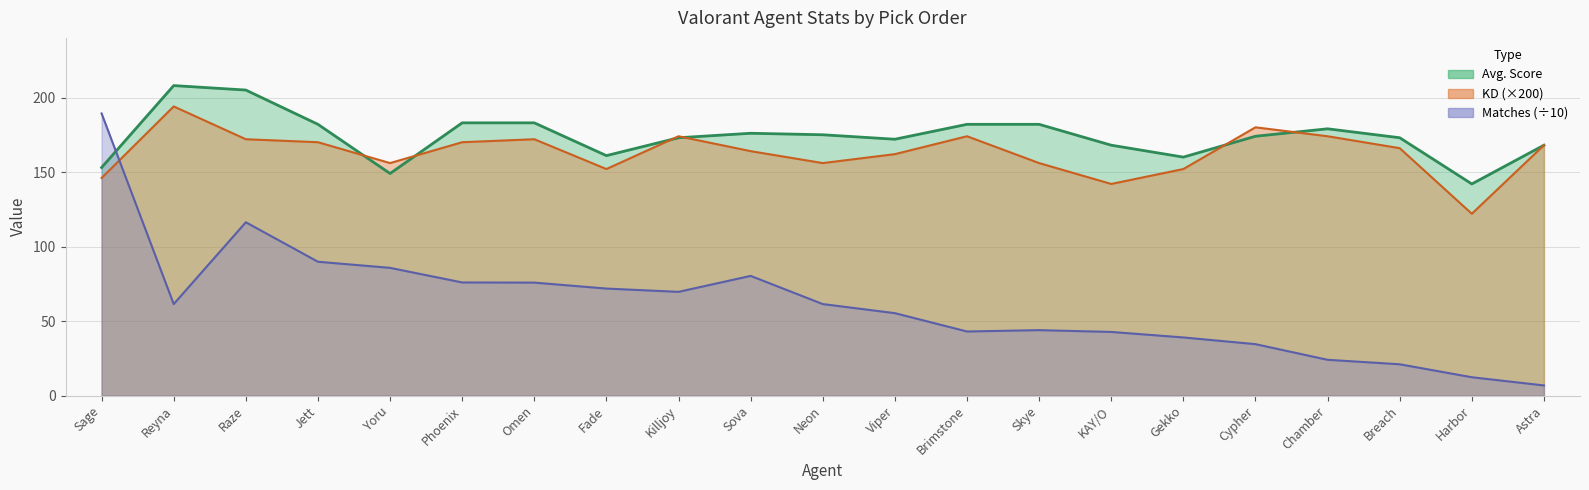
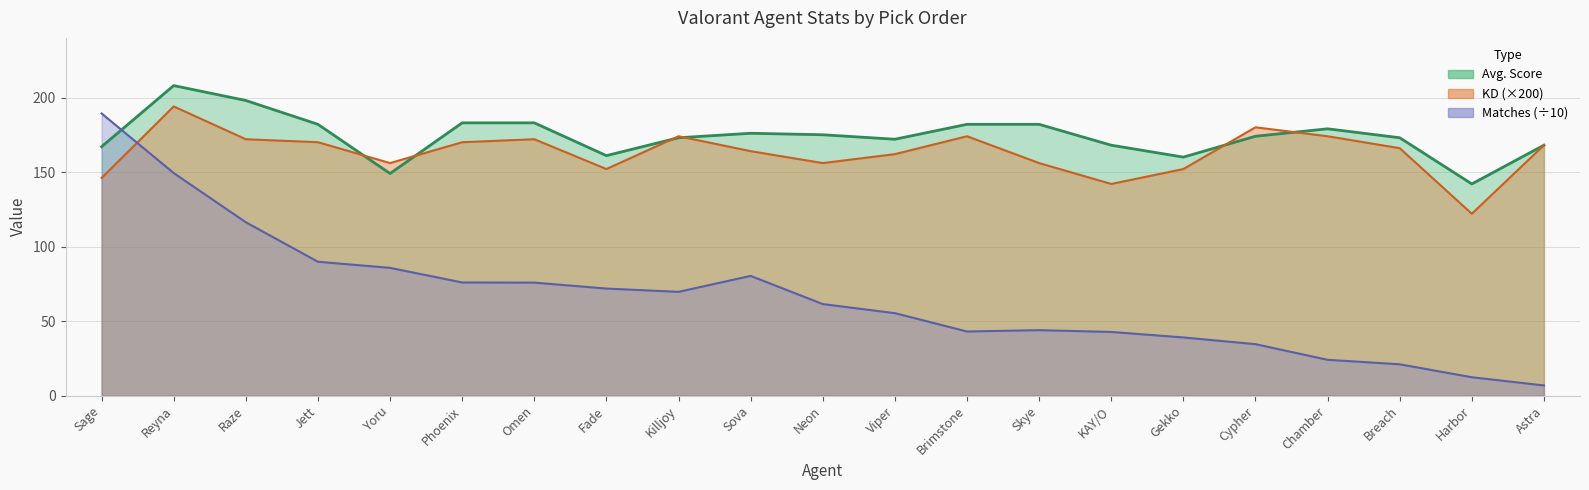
Avg. Score, Sage: 153 -> 167
Matches (÷10), Reyna: 61 -> 149
Avg. Score, Raze: 205 -> 198
